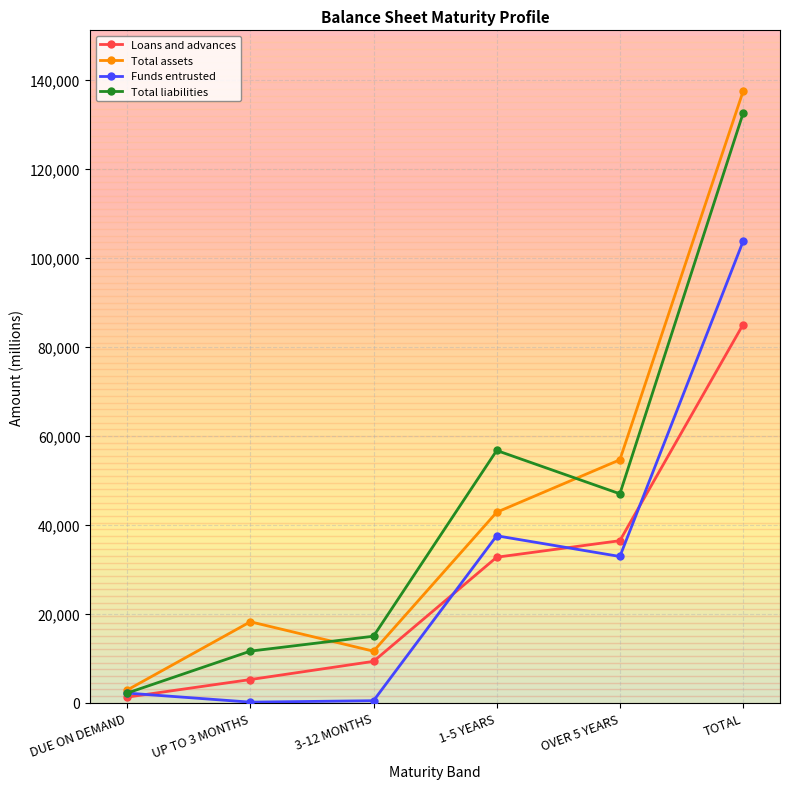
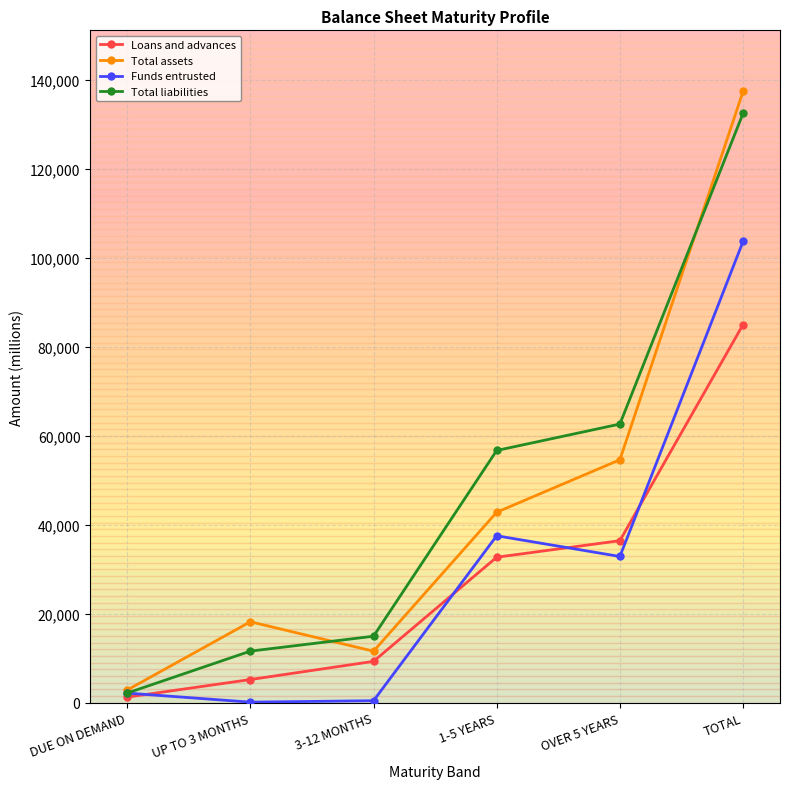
Total liabilities, OVER 5 YEARS: 47,000 -> 63,000
